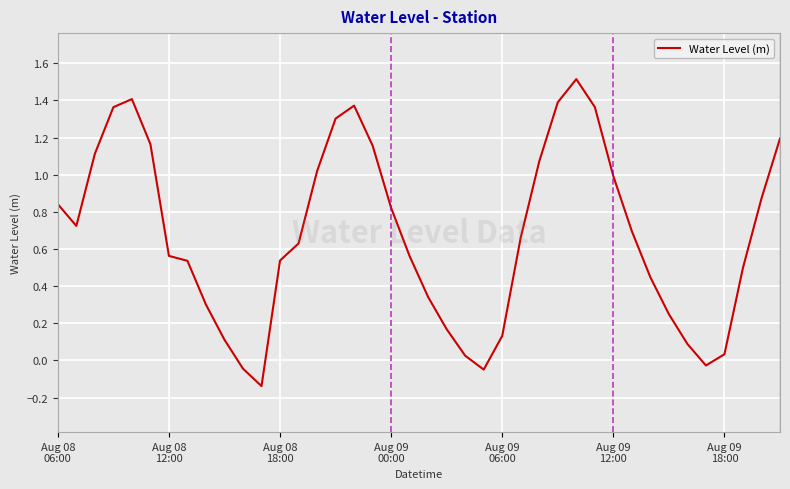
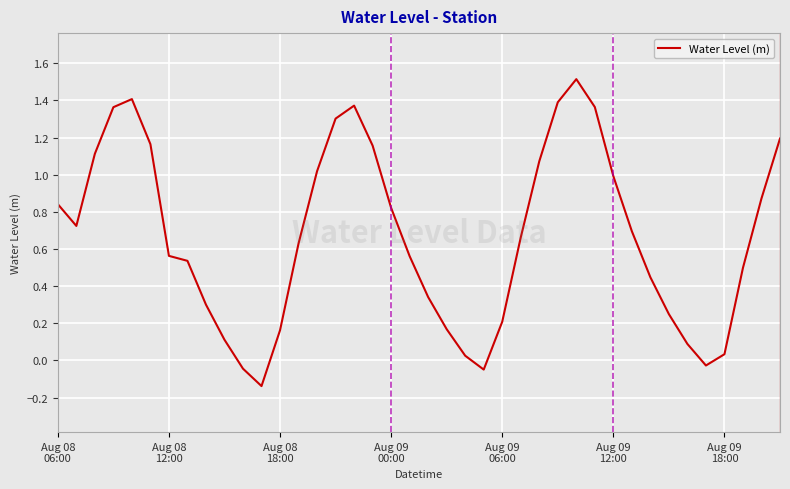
Aug 08 18:00: 0.54 -> 0.16
Aug 09 06:00: 0.13 -> 0.21
